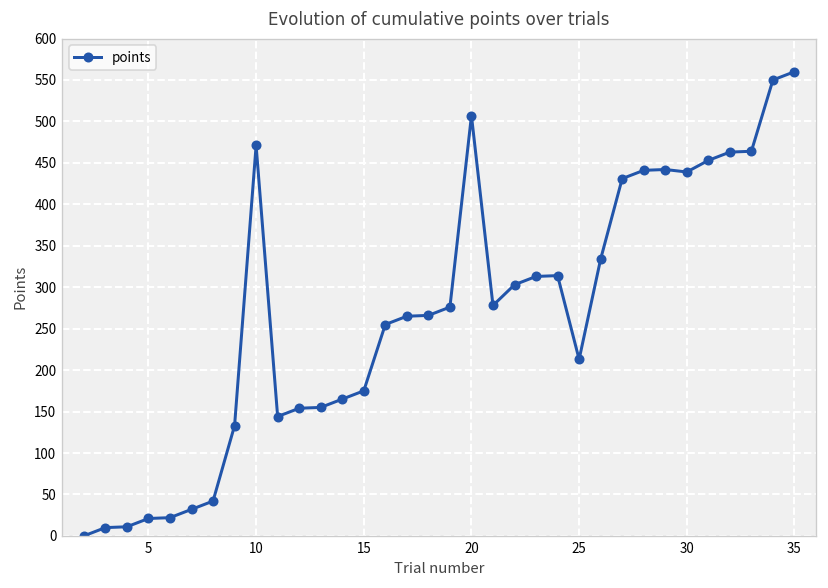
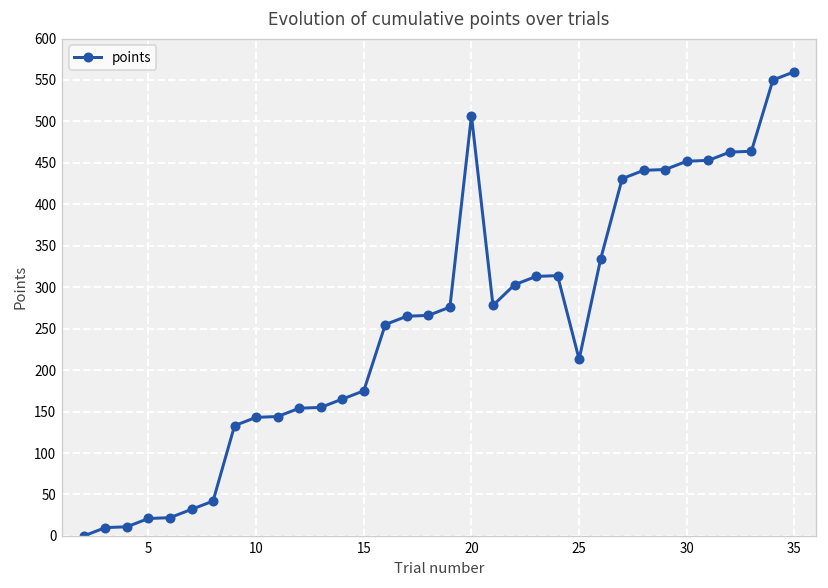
10: 470 -> 140
30: 440 -> 450
